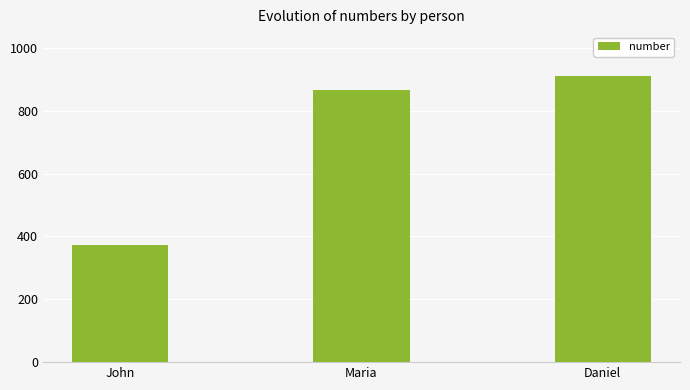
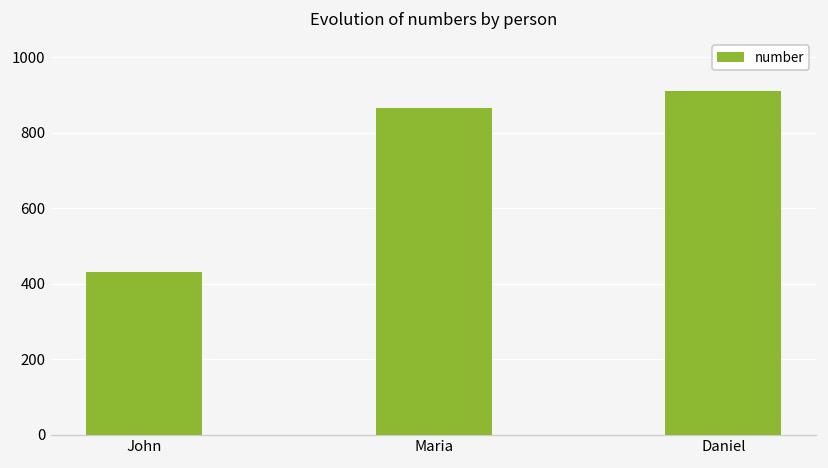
John: 370 -> 430
